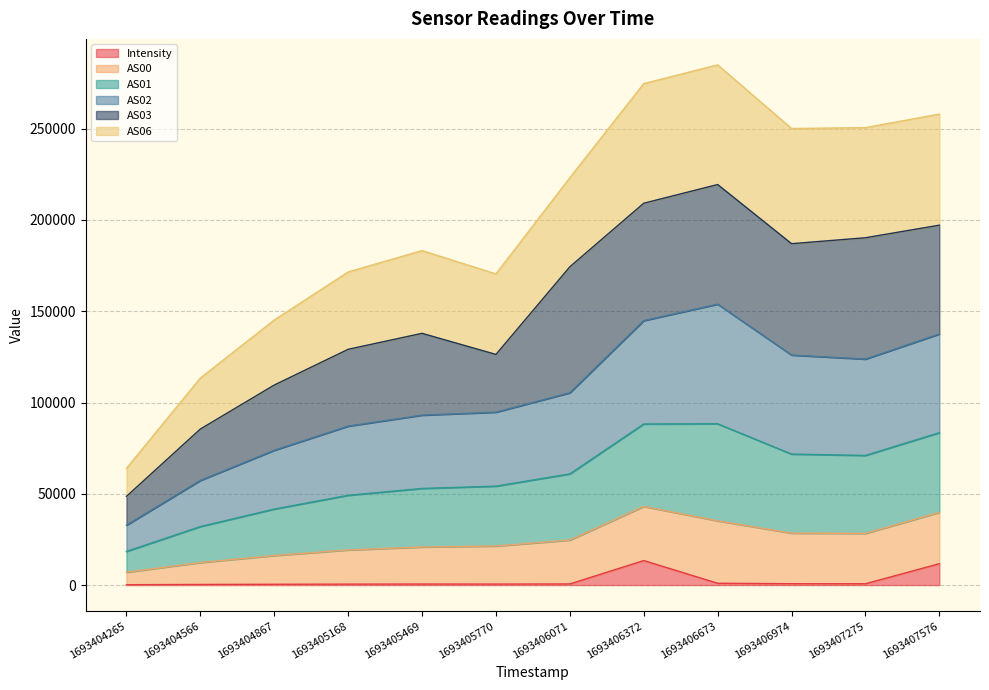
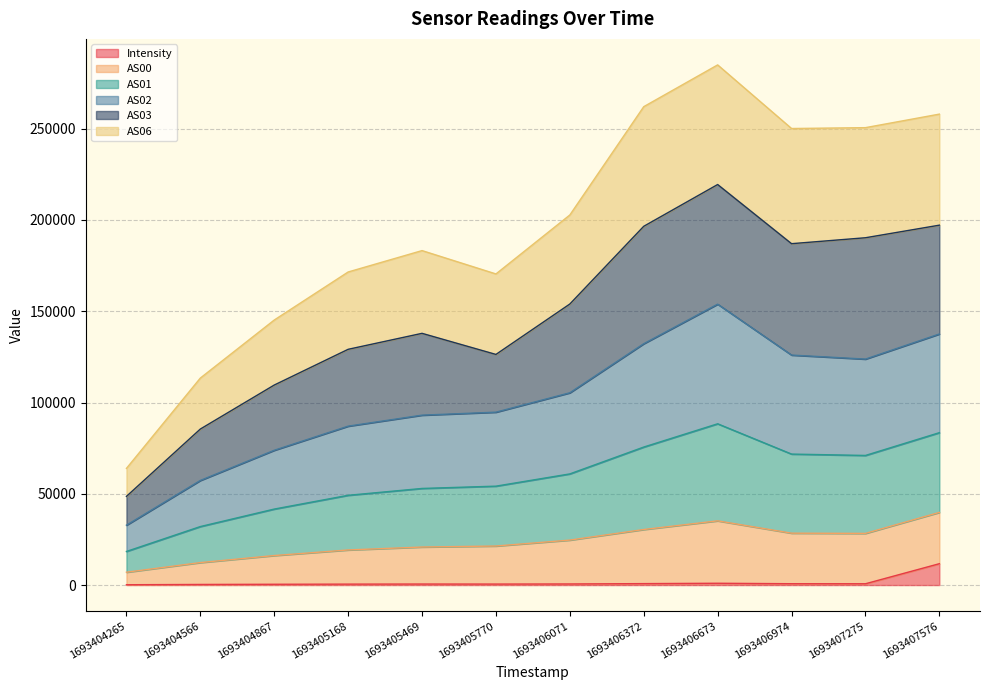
AS03, 1693406071: 69000 -> 49000
Intensity, 1693406372: 13000 -> 1000
